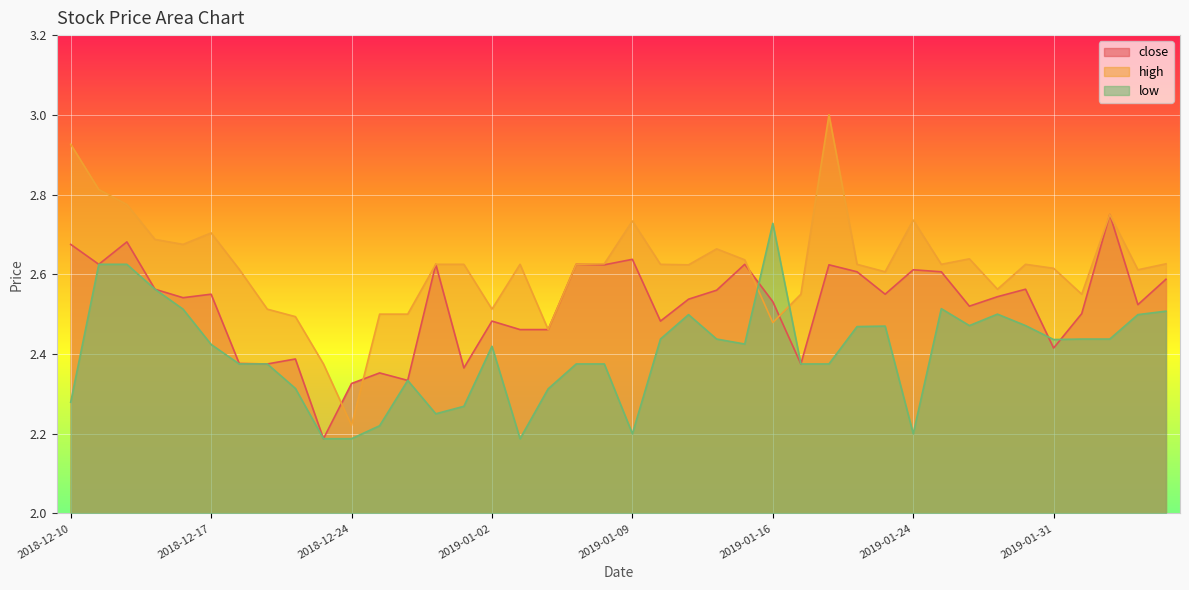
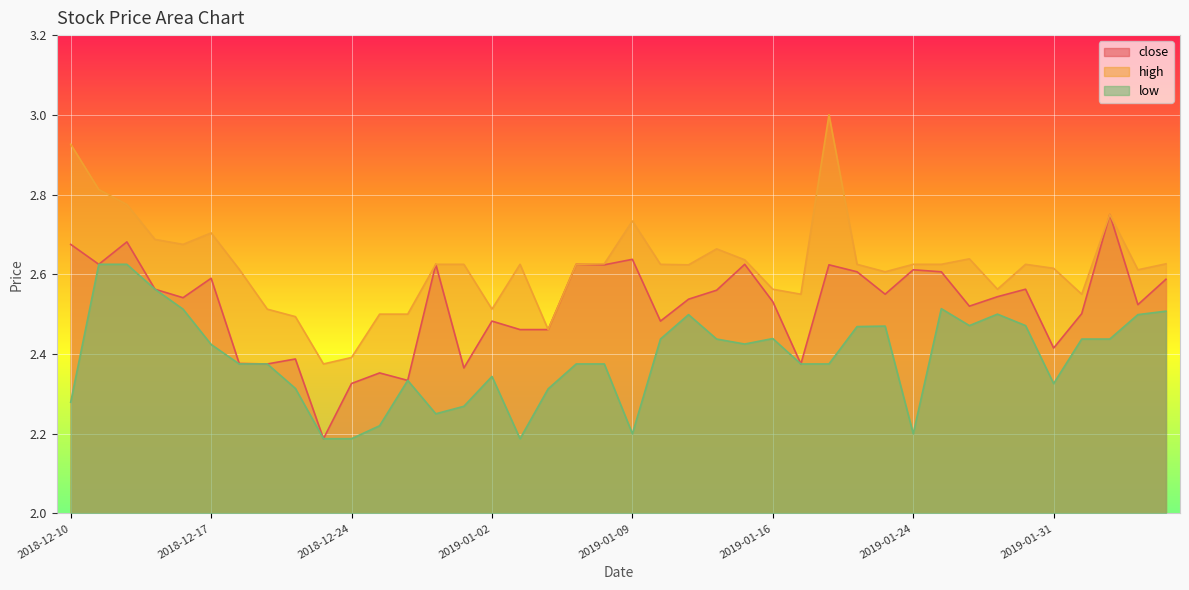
close, 2018-12-17: 2.55 -> 2.59
high, 2018-12-24: 2.22 -> 2.39
low, 2019-01-02: 2.42 -> 2.34
high, 2019-01-16: 2.48 -> 2.56
low, 2019-01-16: 2.73 -> 2.44
high, 2019-01-24: 2.74 -> 2.63
low, 2019-01-31: 2.44 -> 2.33
